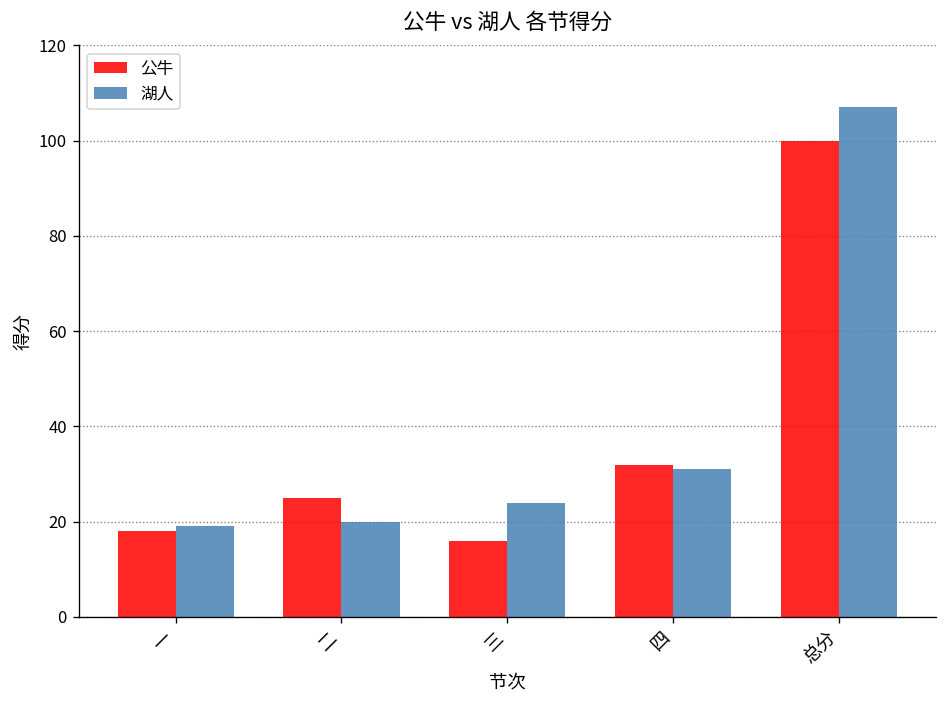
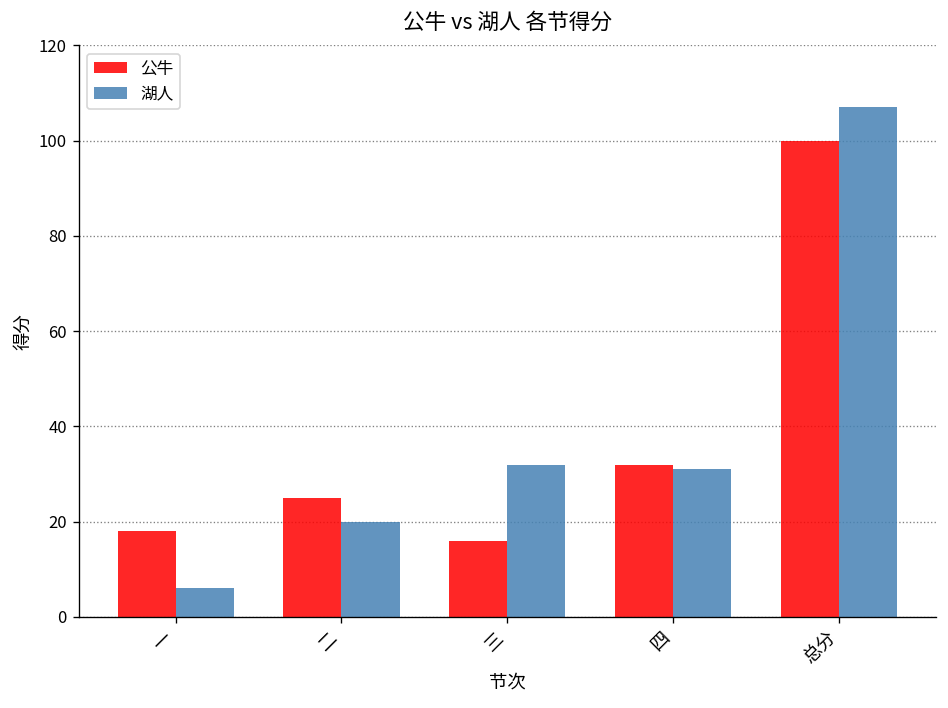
湖人, 一: 19 -> 6
湖人, 三: 24 -> 32
